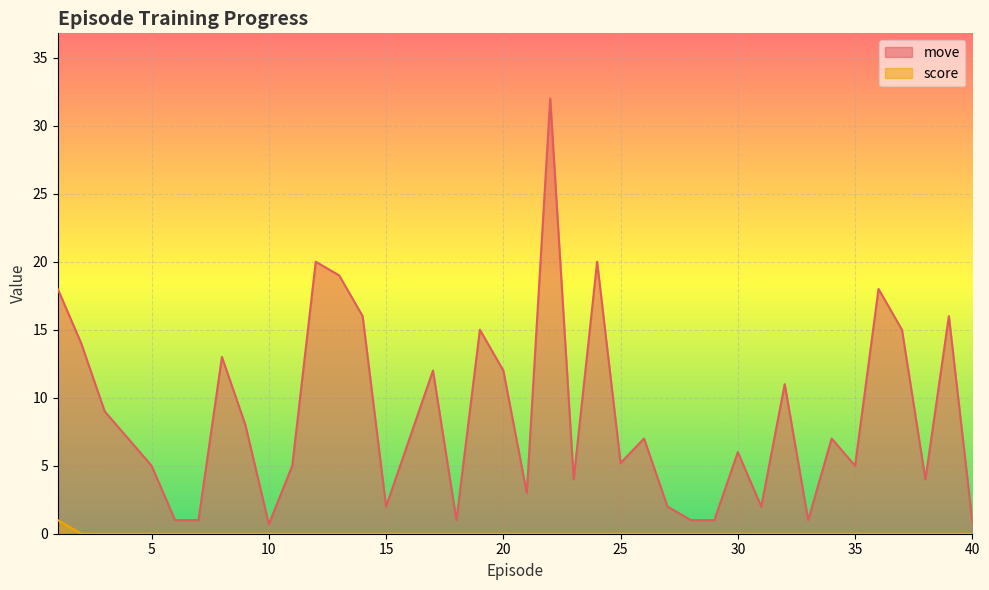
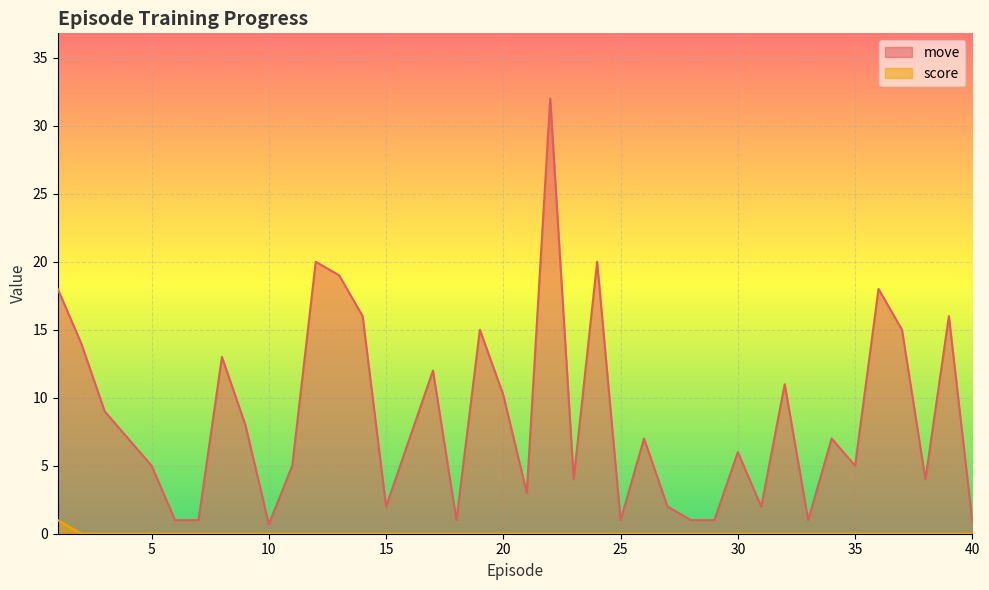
move, 20: 12.0 -> 10.2
move, 25: 5.2 -> 1.0
